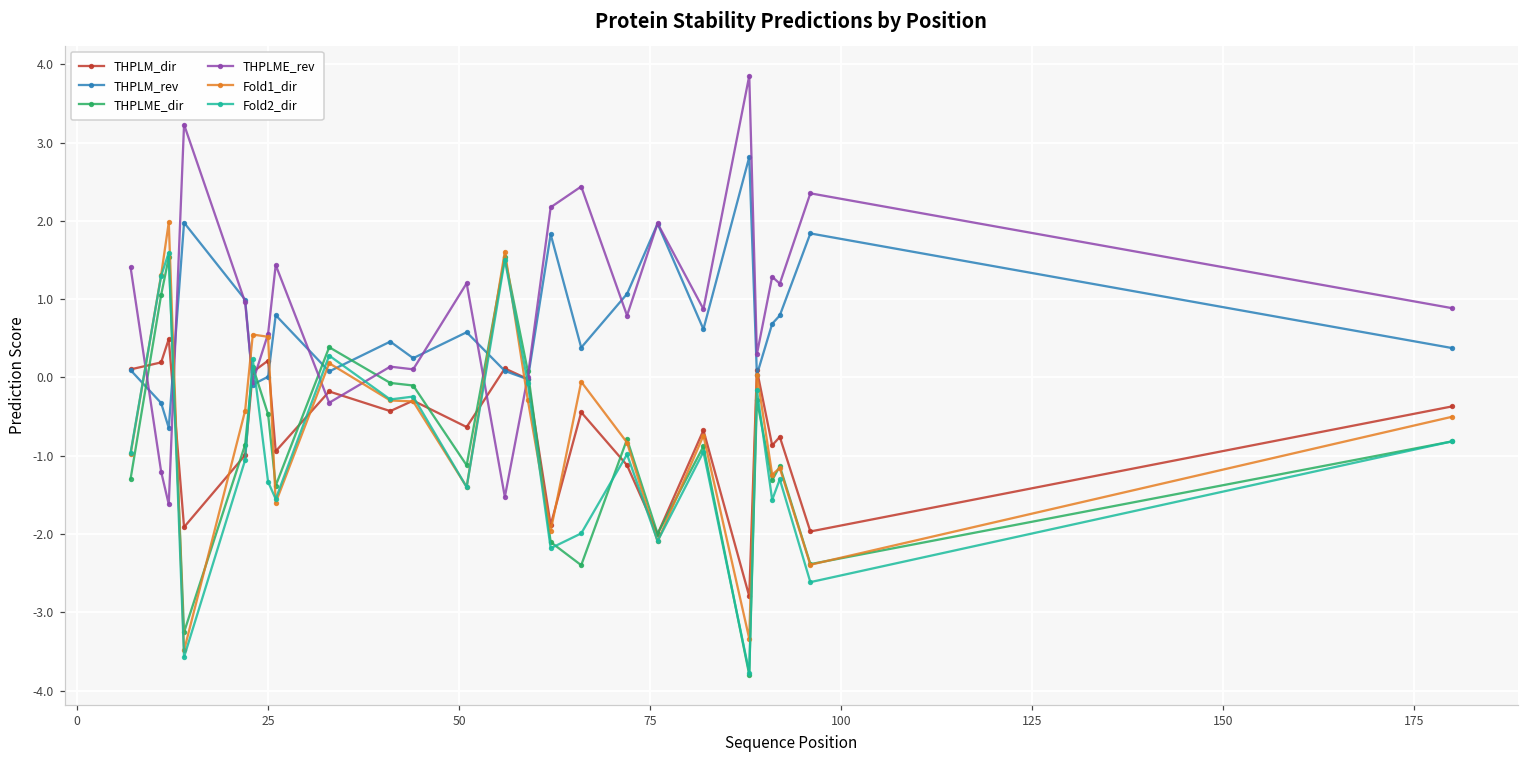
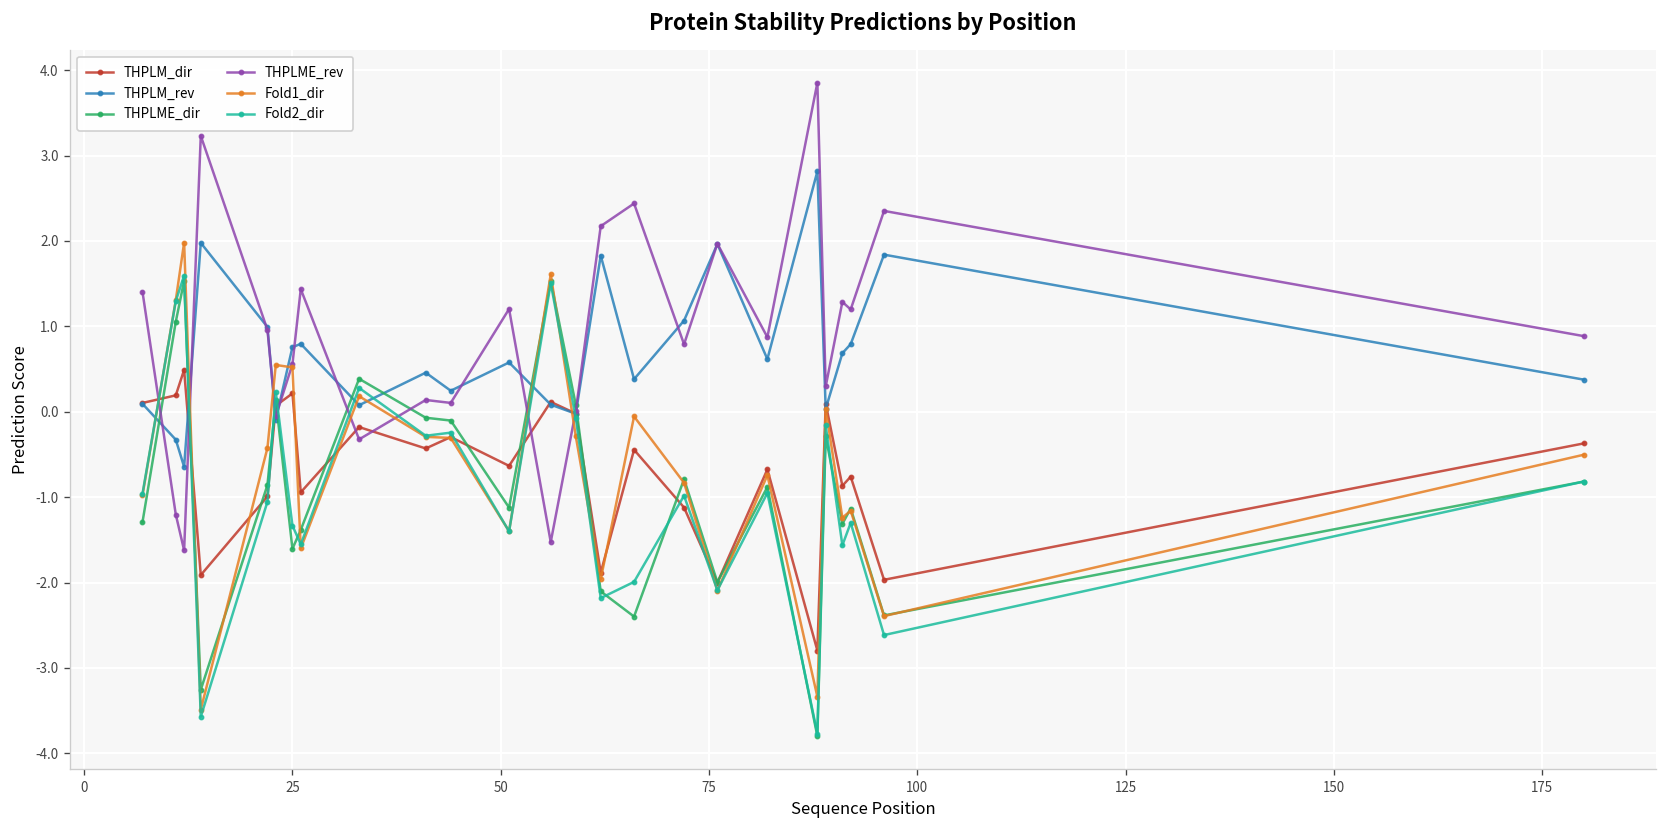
THPLM_rev, 25: 0.0 -> 0.8
THPLME_dir, 25: -0.5 -> -1.6
